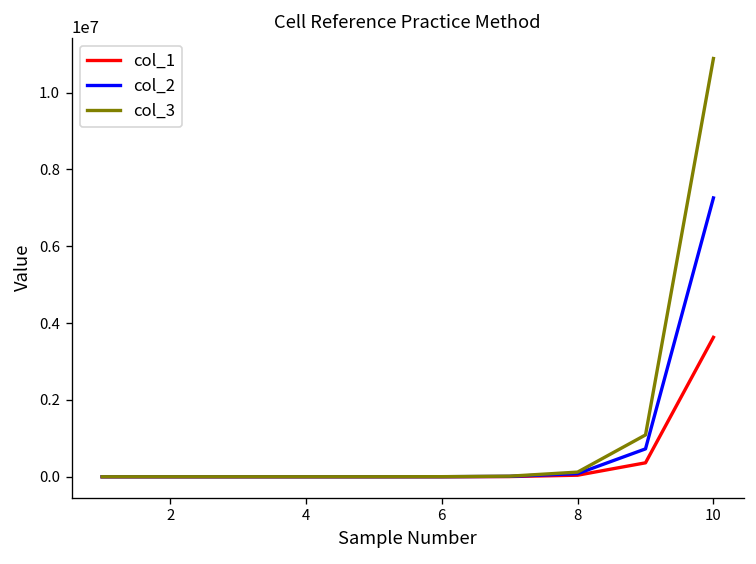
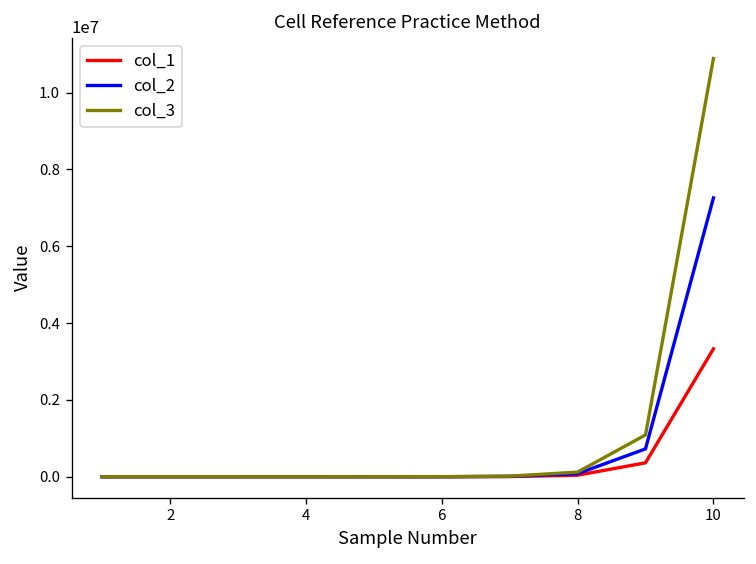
col_1, 10: 3600000 -> 3300000
